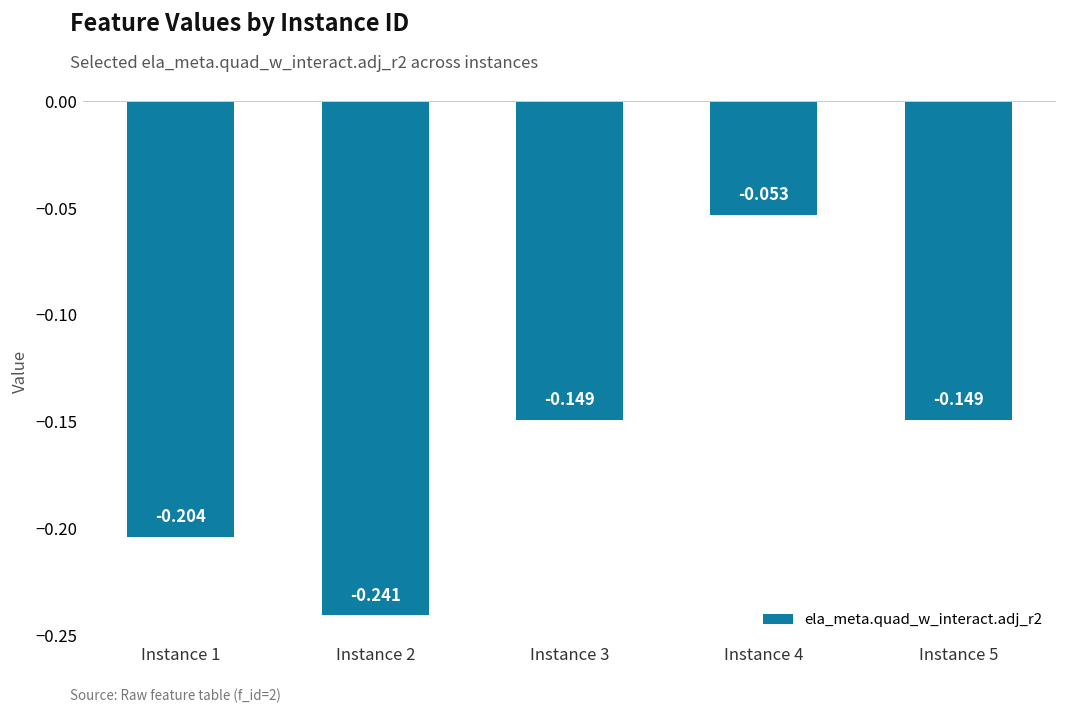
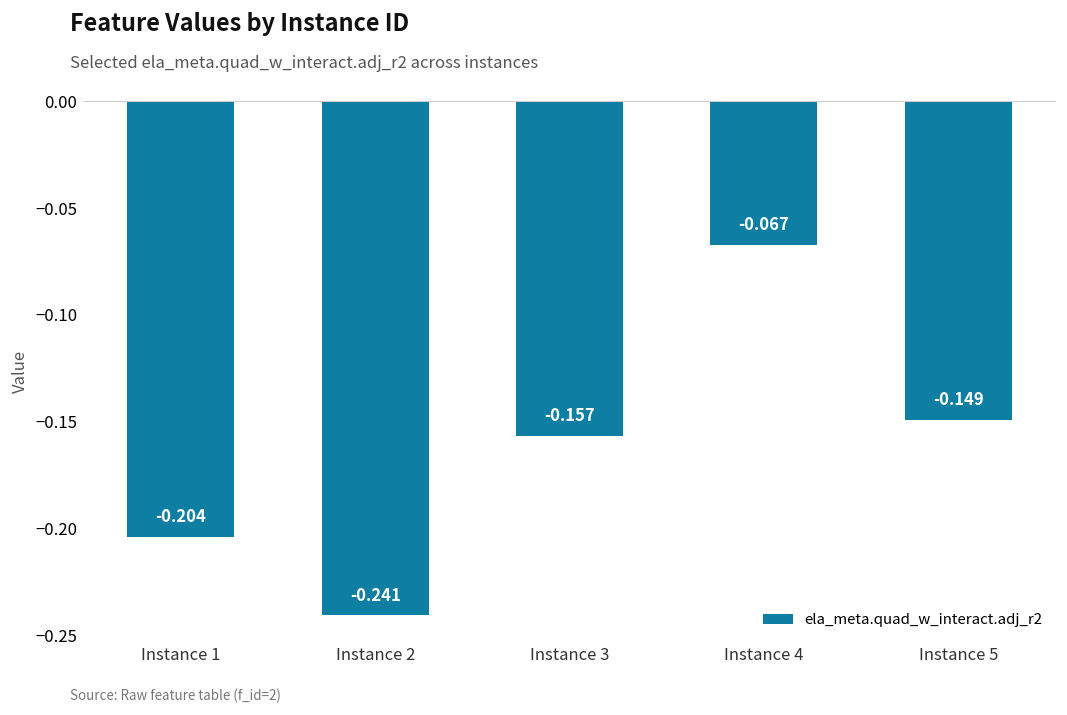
Instance 3: -0.149 -> -0.157
Instance 4: -0.053 -> -0.067
